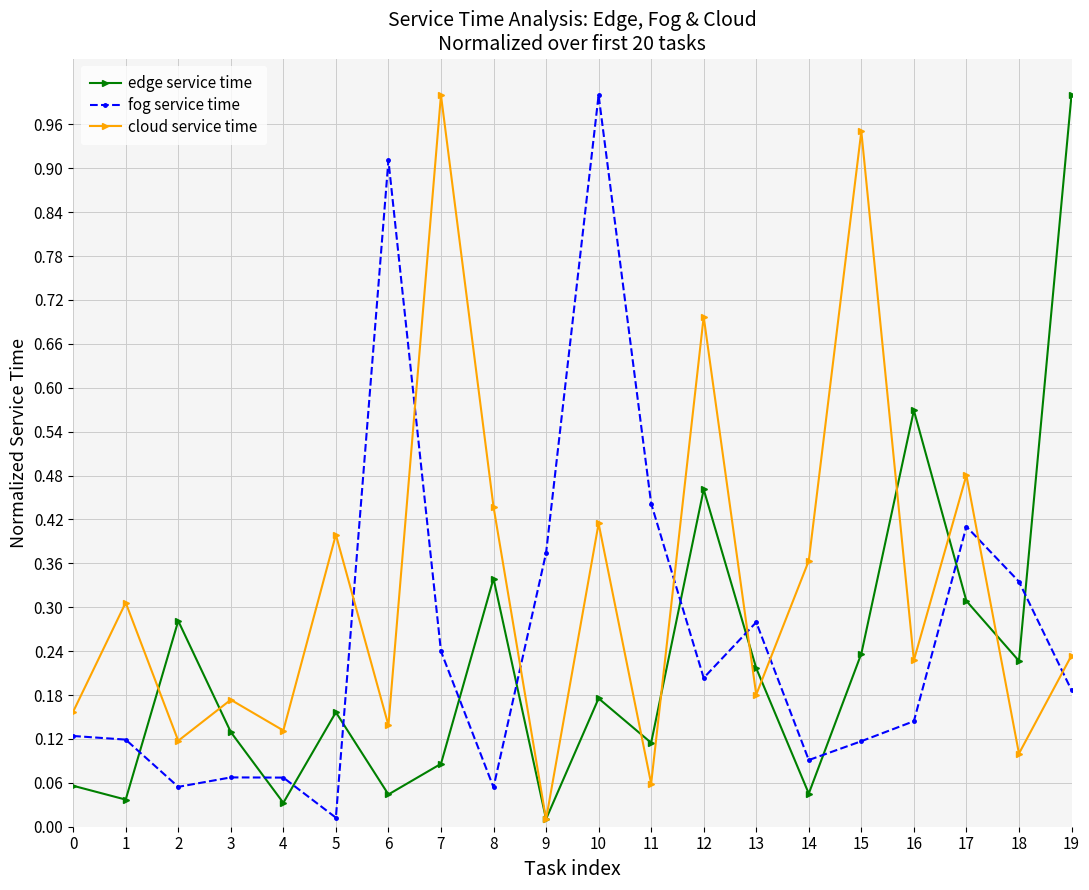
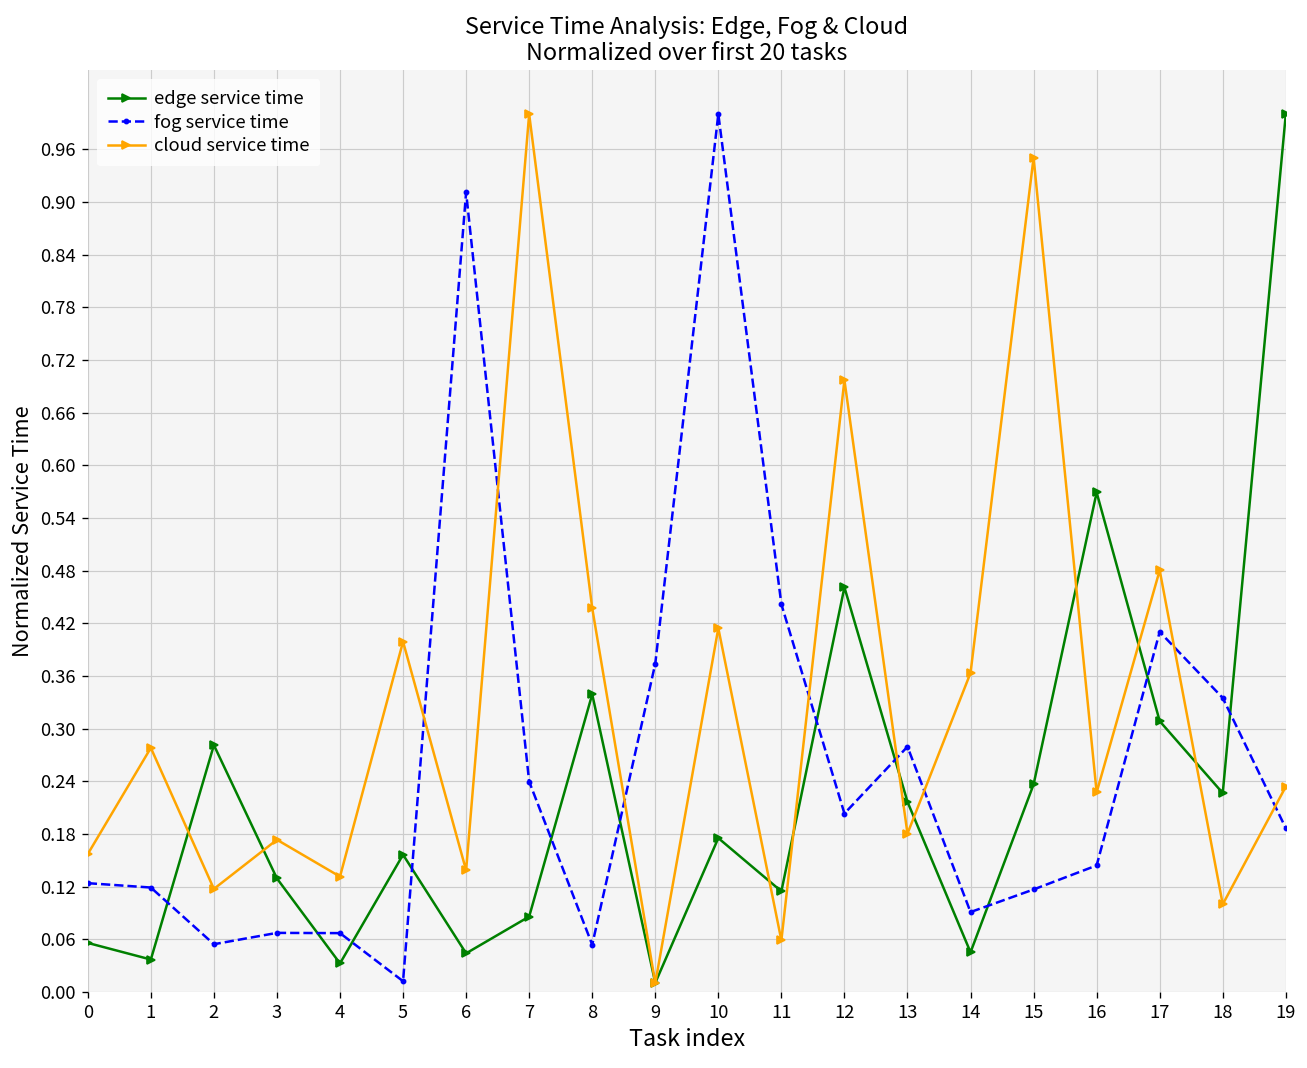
cloud service time, 1: 0.31 -> 0.28
